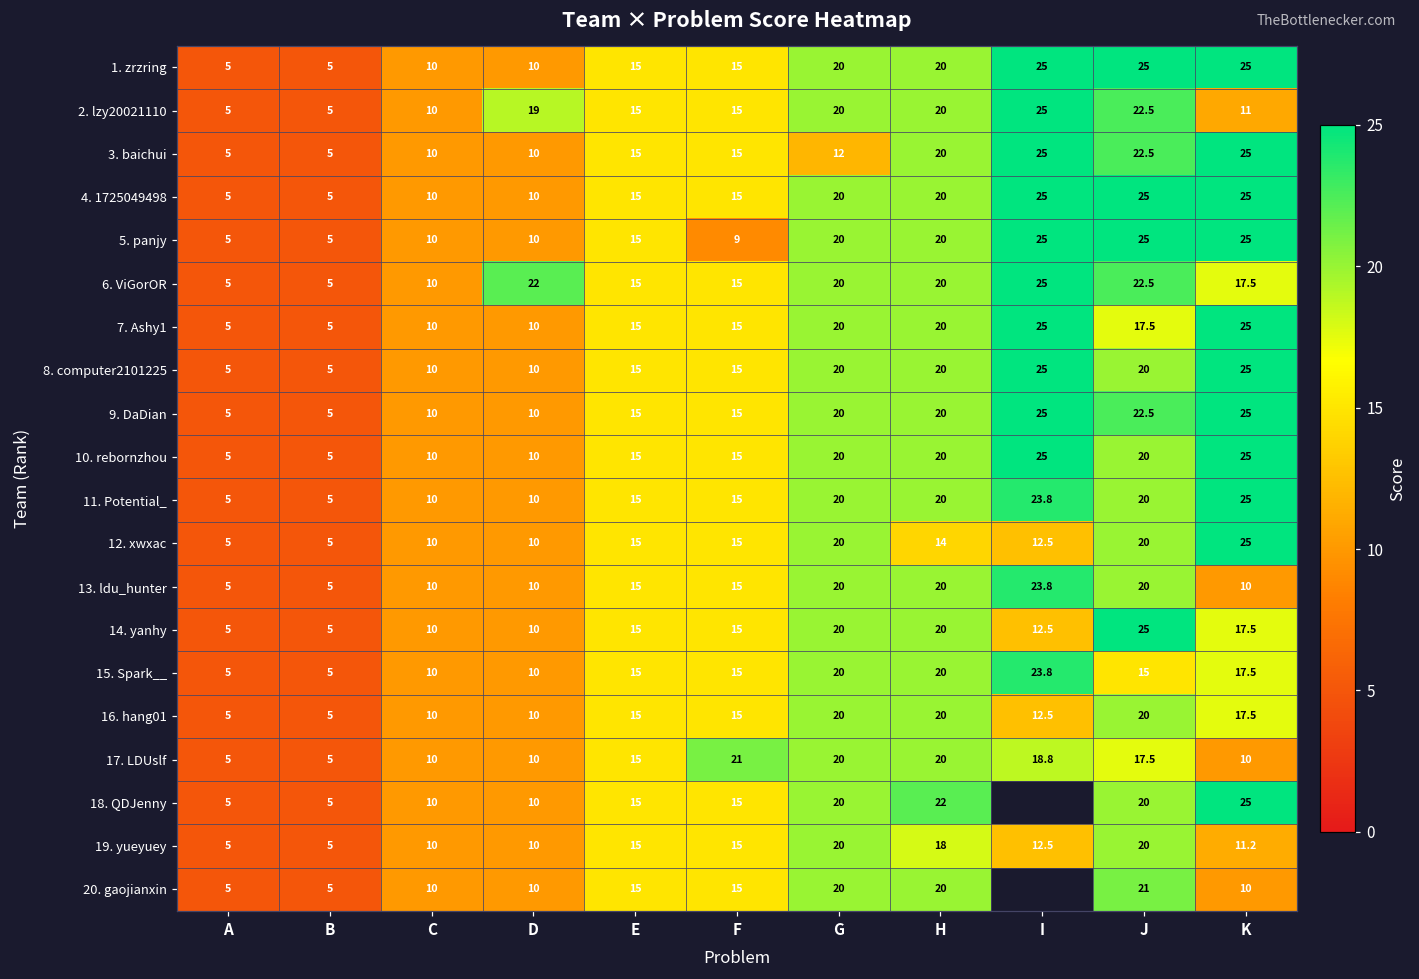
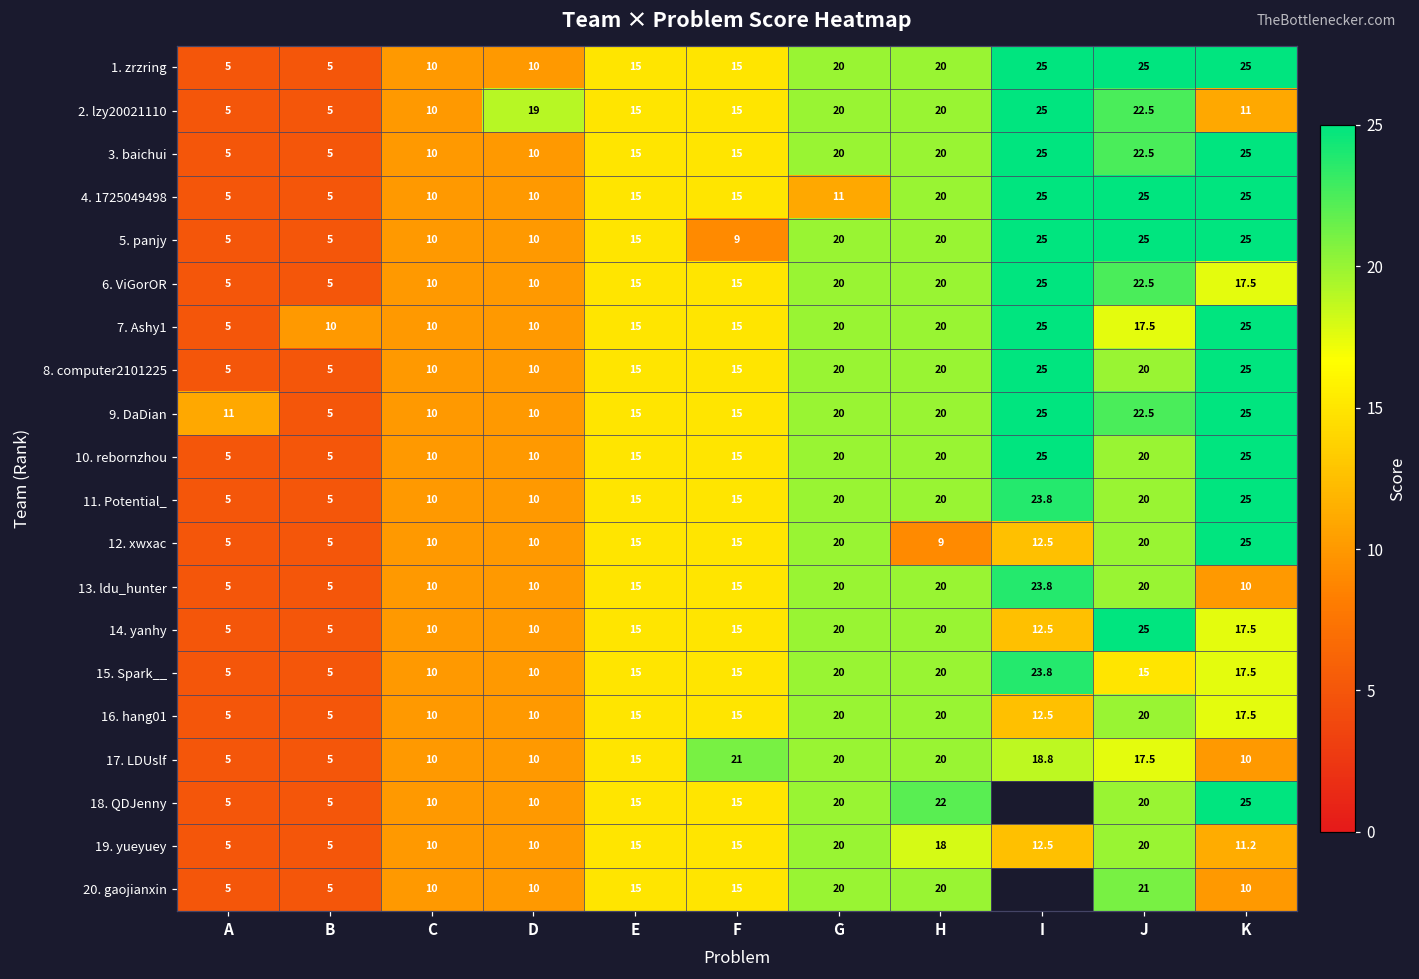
3. baichui, G: 12 -> 20
4. 1725049498, G: 20 -> 11
6. ViGorOR, D: 22 -> 10
7. Ashy1, B: 5 -> 10
9. DaDian, A: 5 -> 11
12. xwxac, H: 14 -> 9
